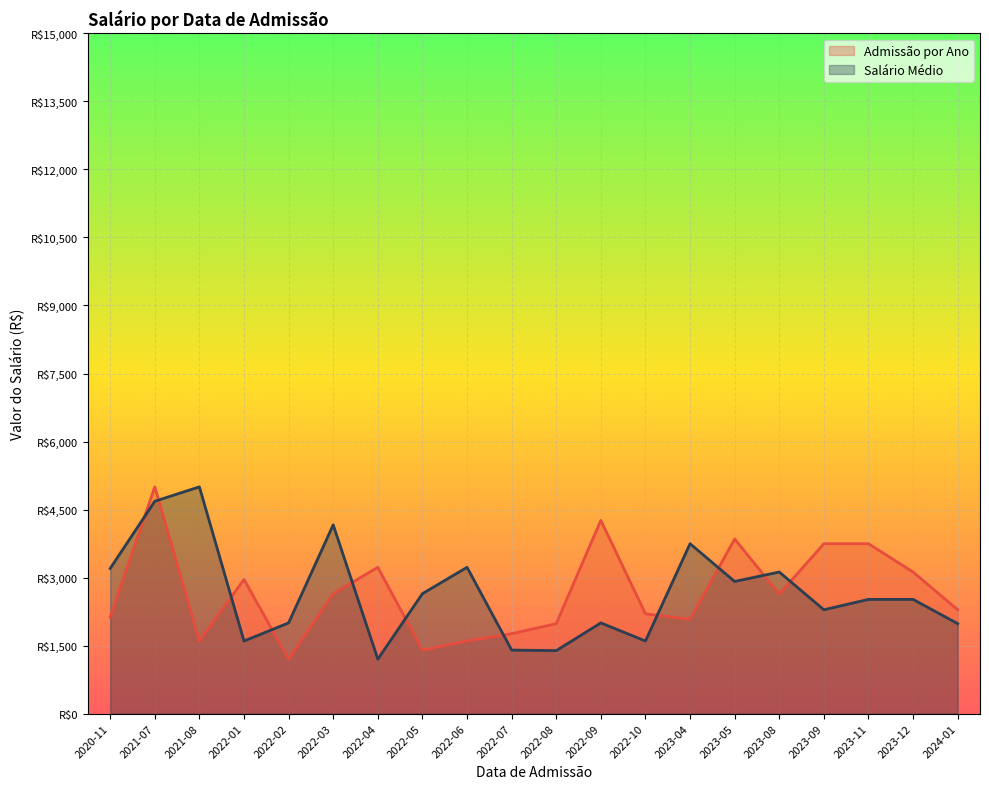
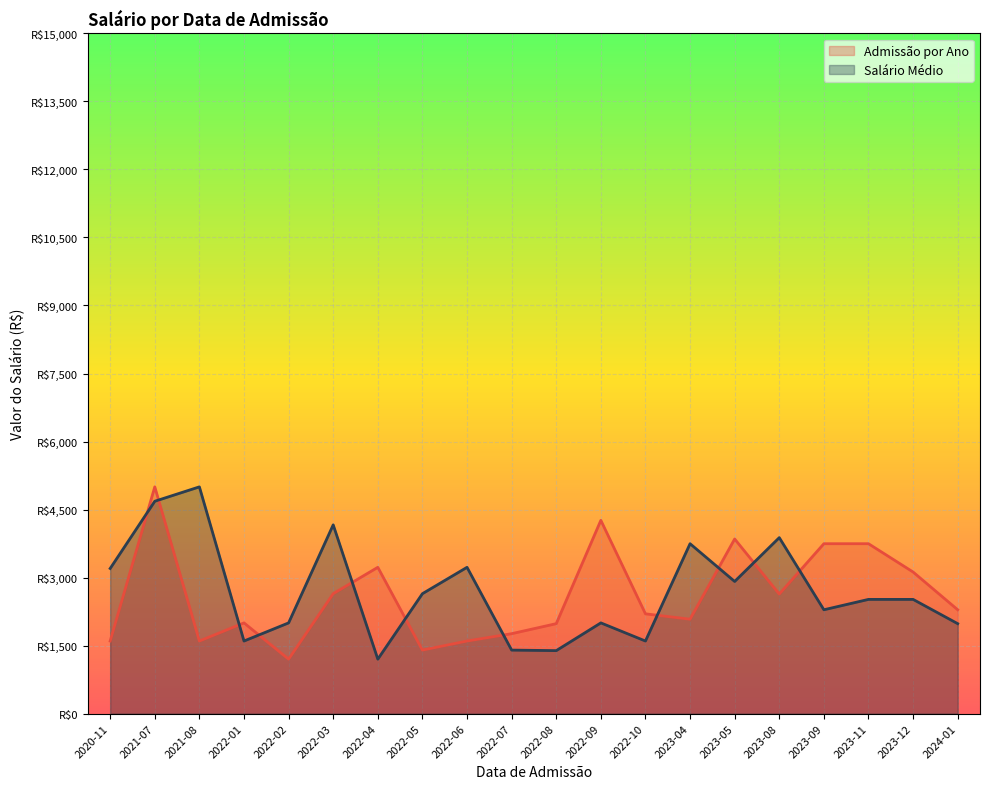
Admissão por Ano, 2020-11: R$2,100 -> R$1,600
Admissão por Ano, 2022-01: R$3,000 -> R$2,000
Salário Médio, 2023-08: R$3,100 -> R$3,900
